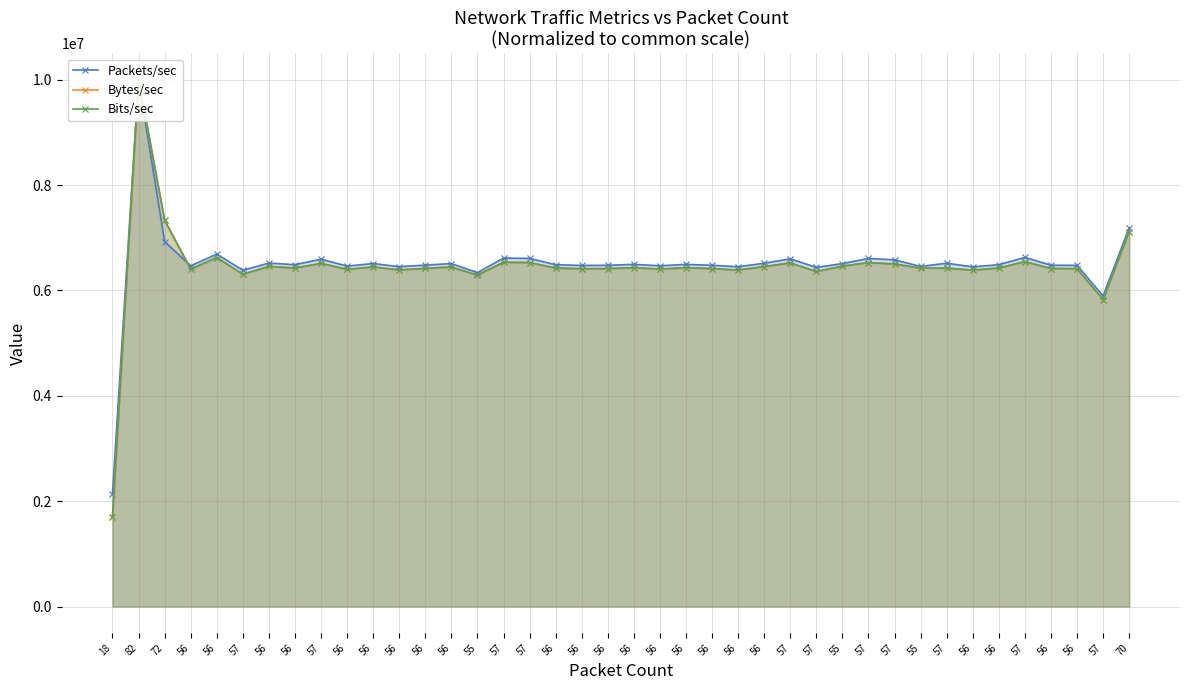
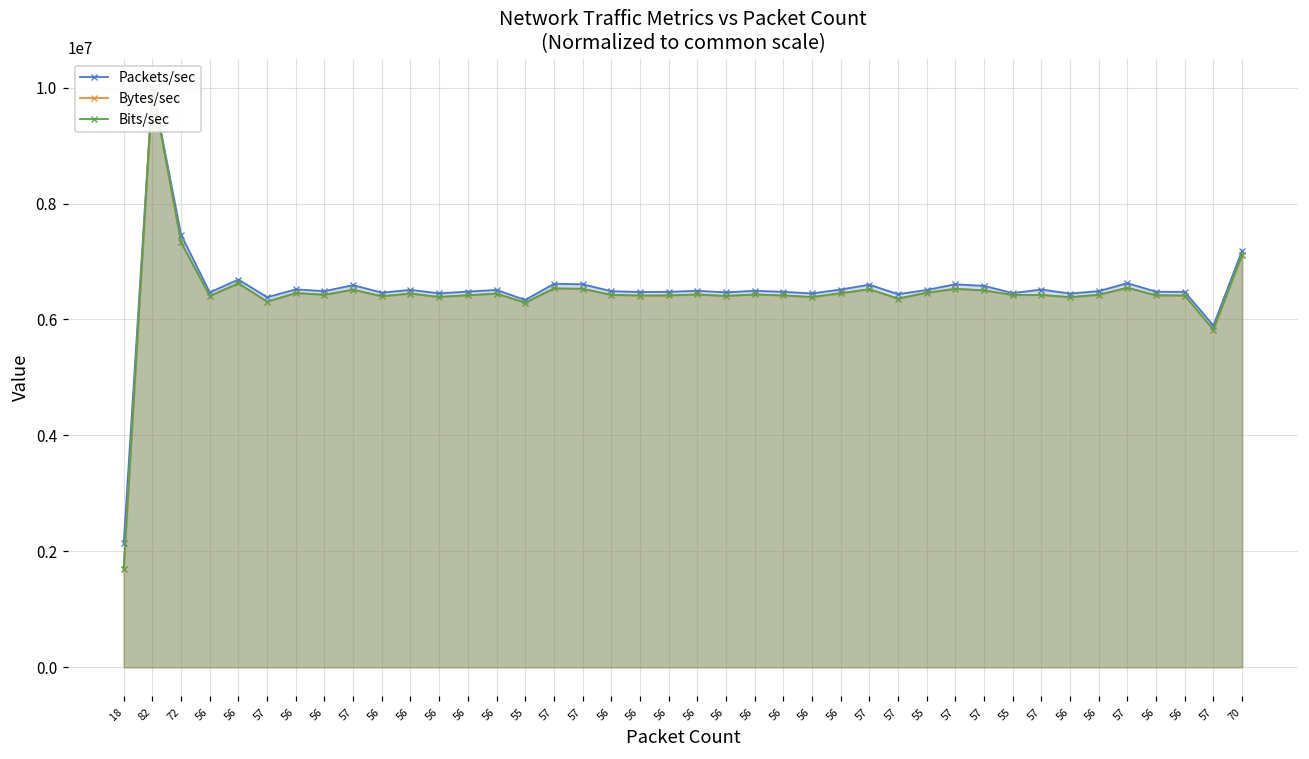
Packets/sec, 72: 6900000 -> 7500000
